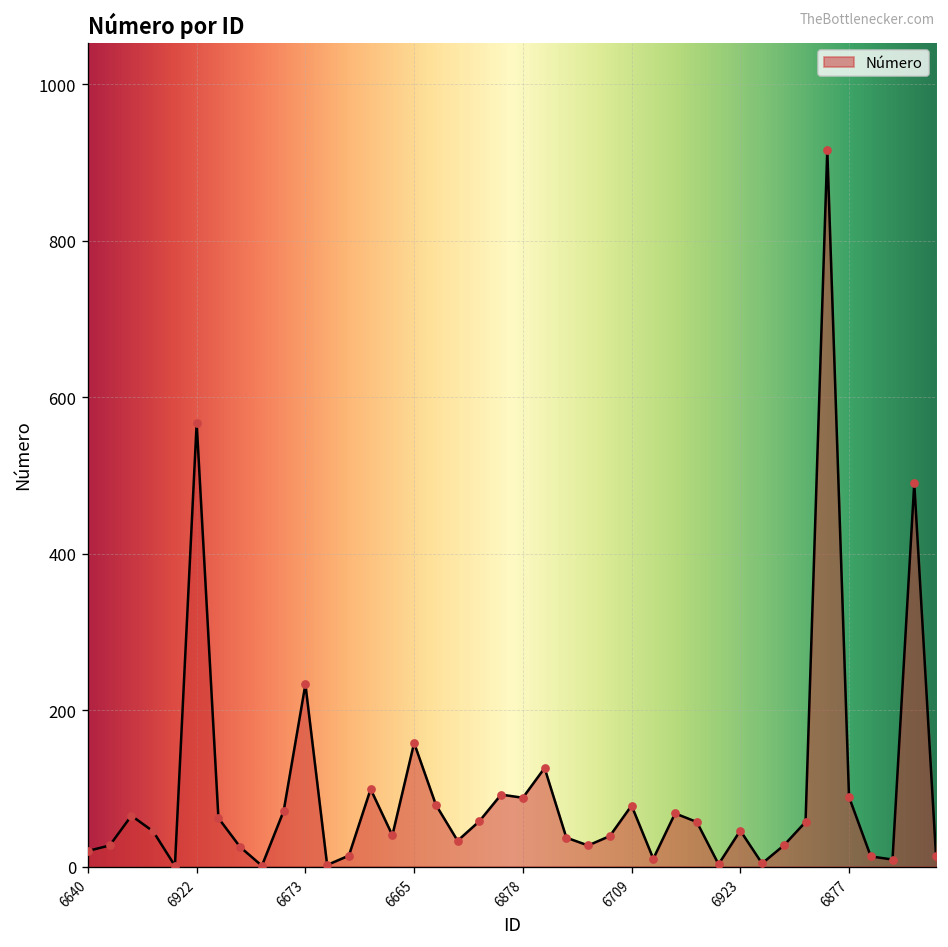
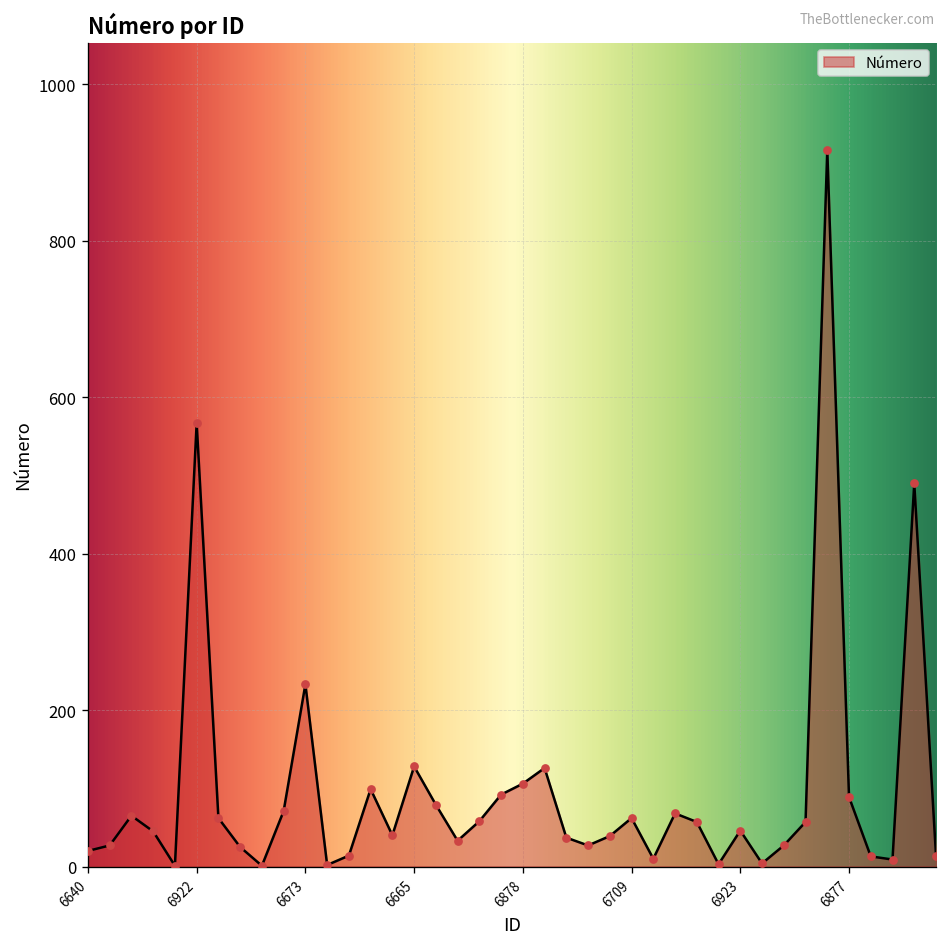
6665: 160 -> 130
6878: 90 -> 110
6709: 80 -> 60
